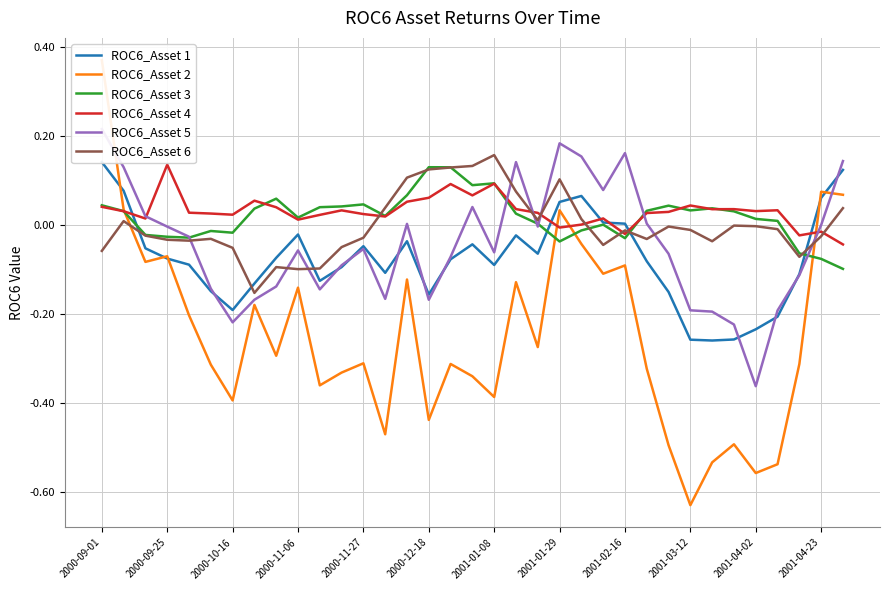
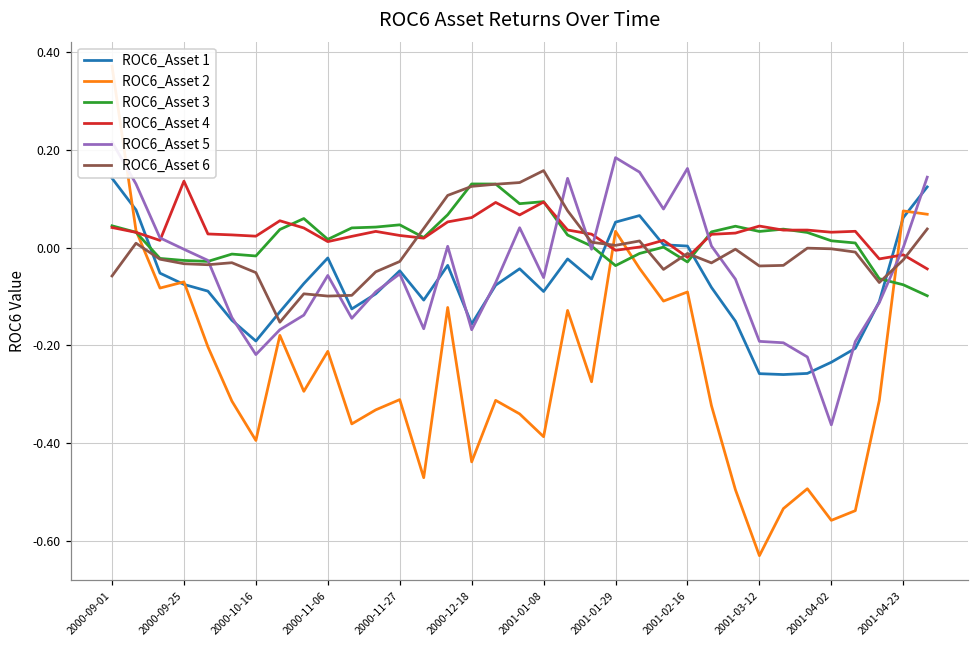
ROC6_Asset 2, 2000-11-06: -0.14 -> -0.21
ROC6_Asset 6, 2001-01-29: 0.10 -> 0.00
ROC6_Asset 6, 2001-03-12: -0.01 -> -0.04
